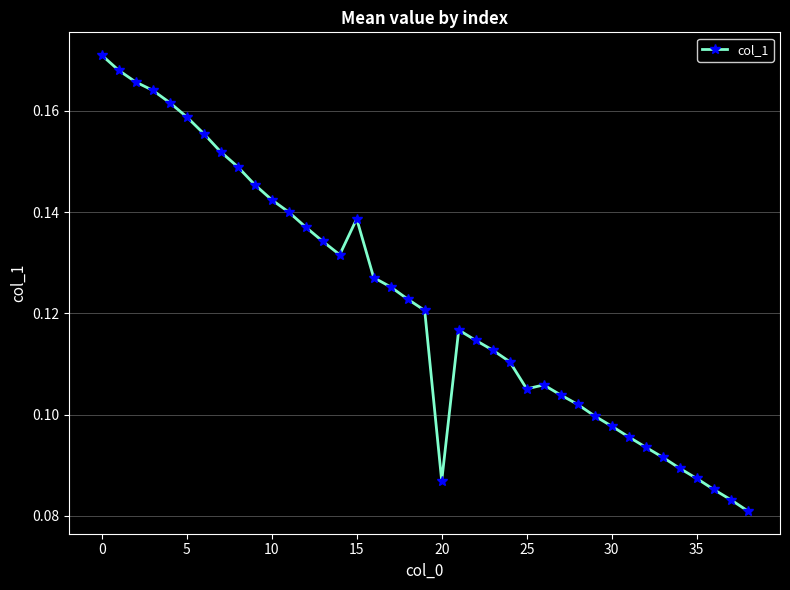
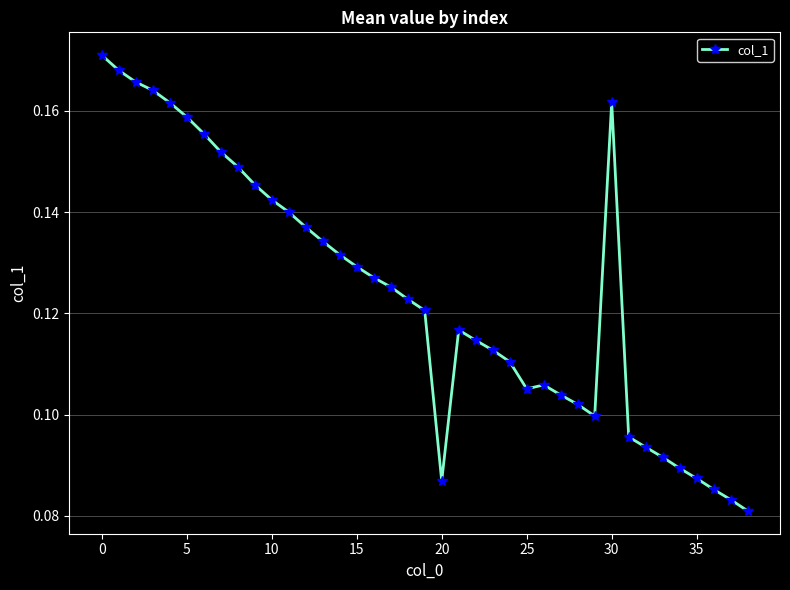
15: 0.139 -> 0.129
30: 0.098 -> 0.162
